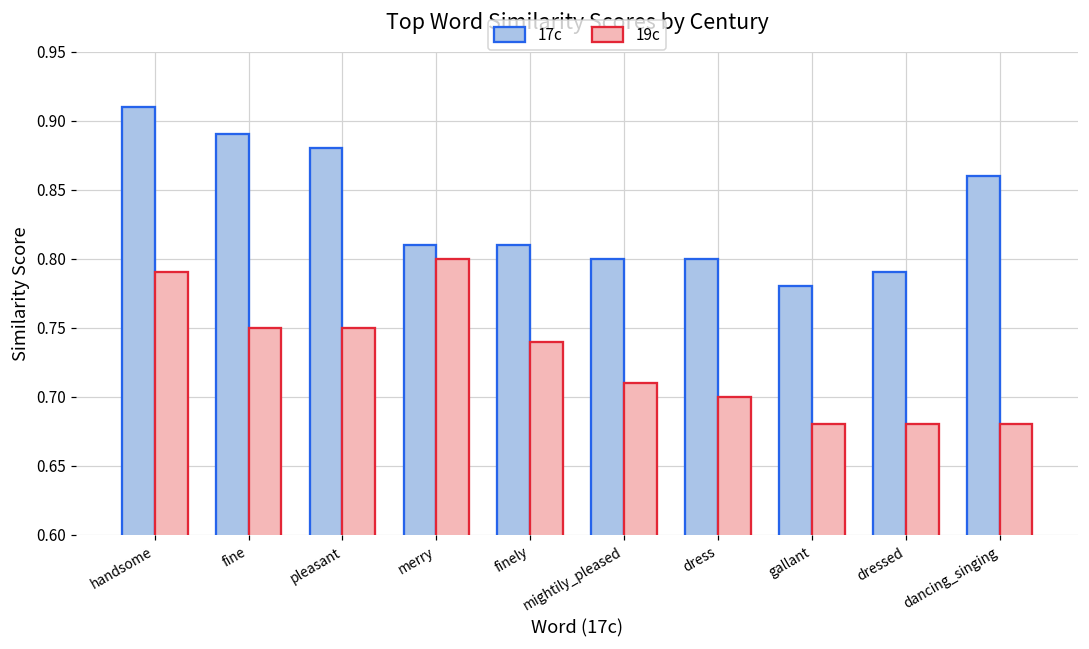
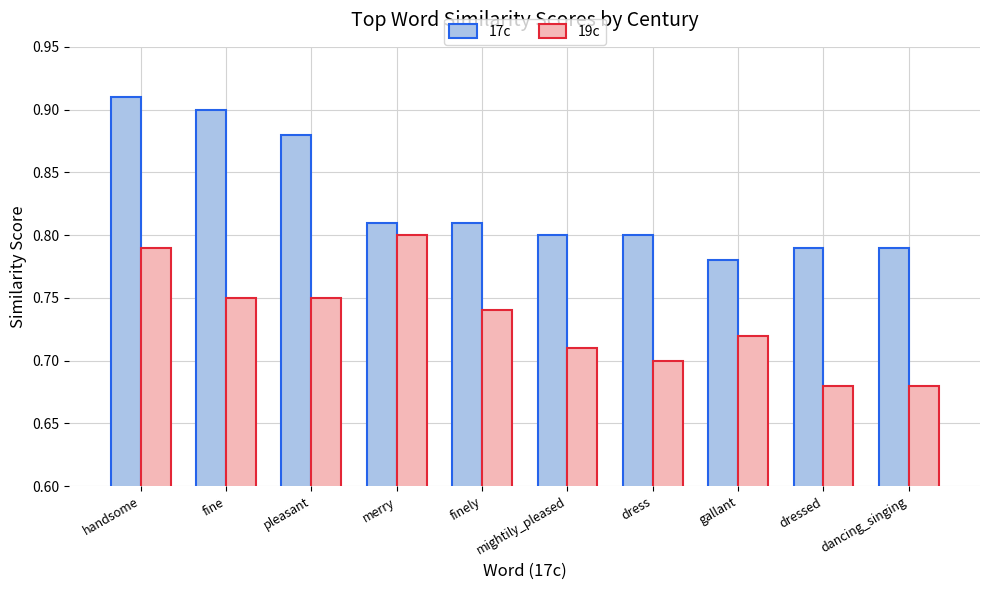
17c, fine: 0.89 -> 0.90
19c, gallant: 0.68 -> 0.72
17c, dancing_singing: 0.86 -> 0.79
